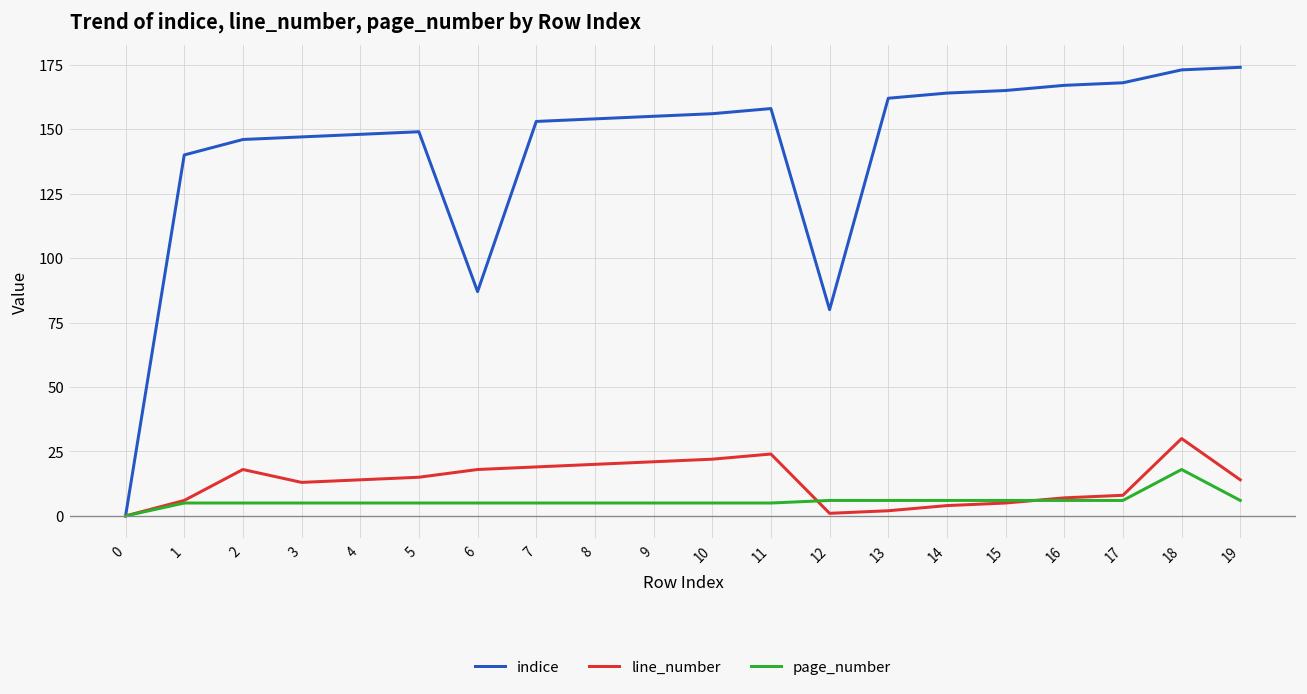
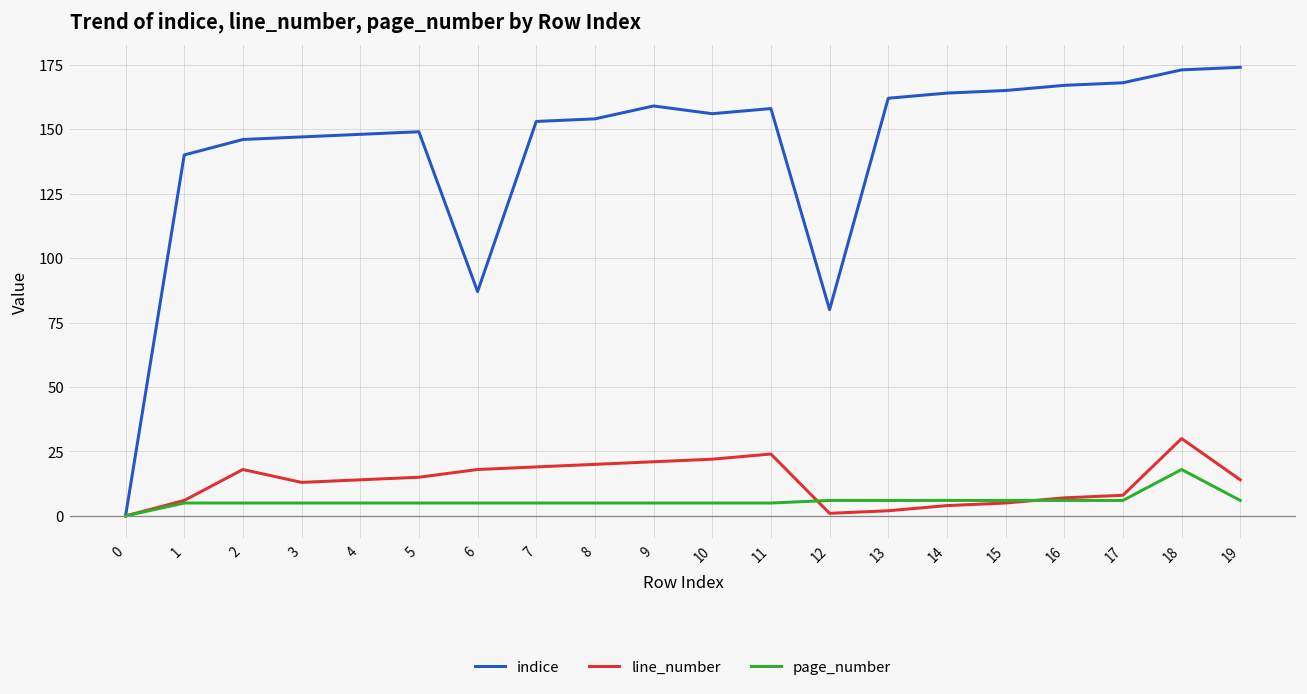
indice, 9: 155 -> 159
